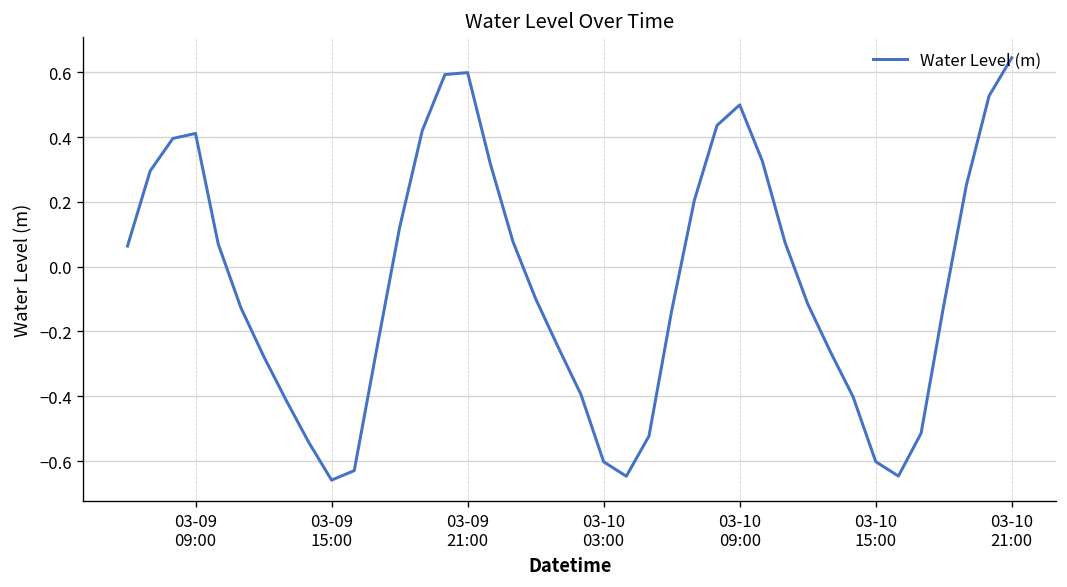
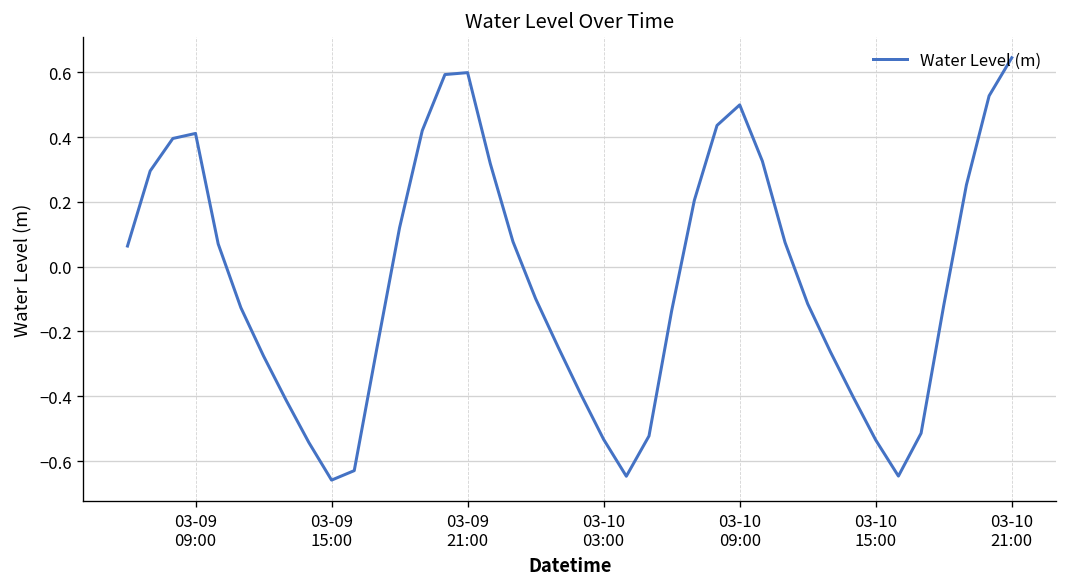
03-10 03:00: -0.60 -> -0.53
03-10 15:00: -0.60 -> -0.54
